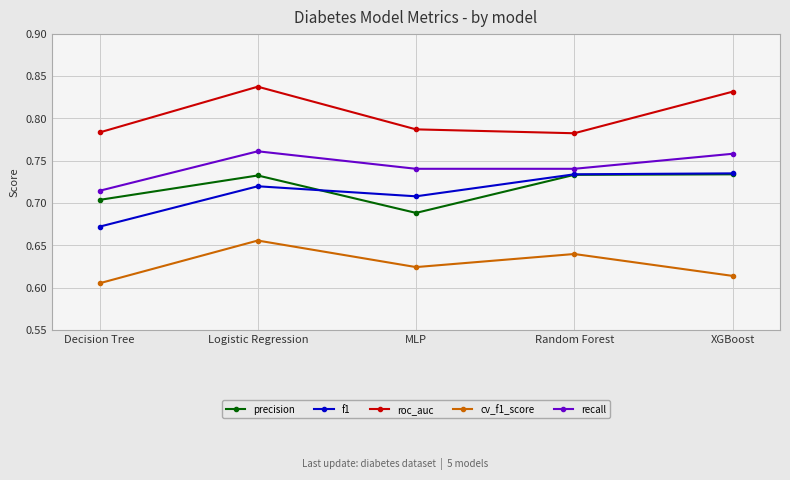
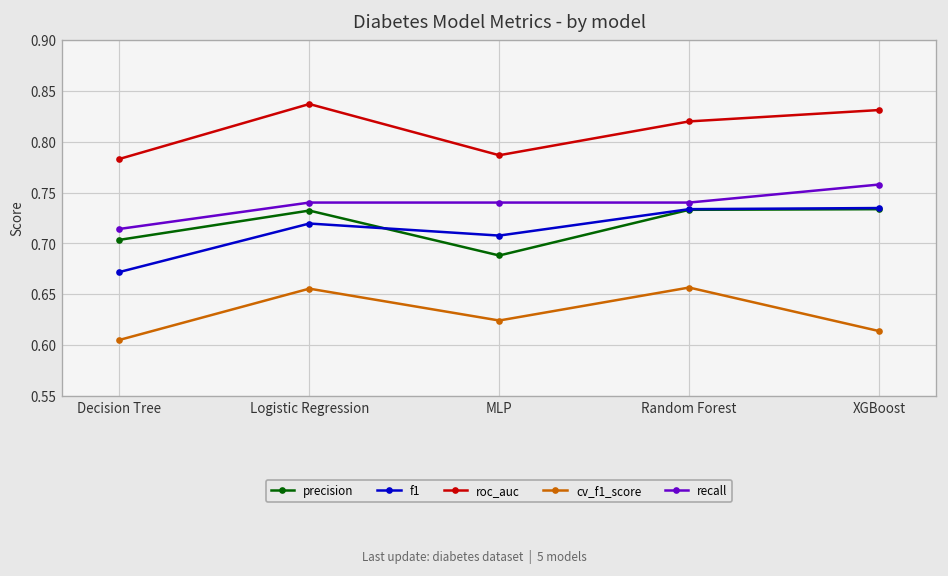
recall, Logistic Regression: 0.76 -> 0.74
roc_auc, Random Forest: 0.78 -> 0.82
cv_f1_score, Random Forest: 0.64 -> 0.66
